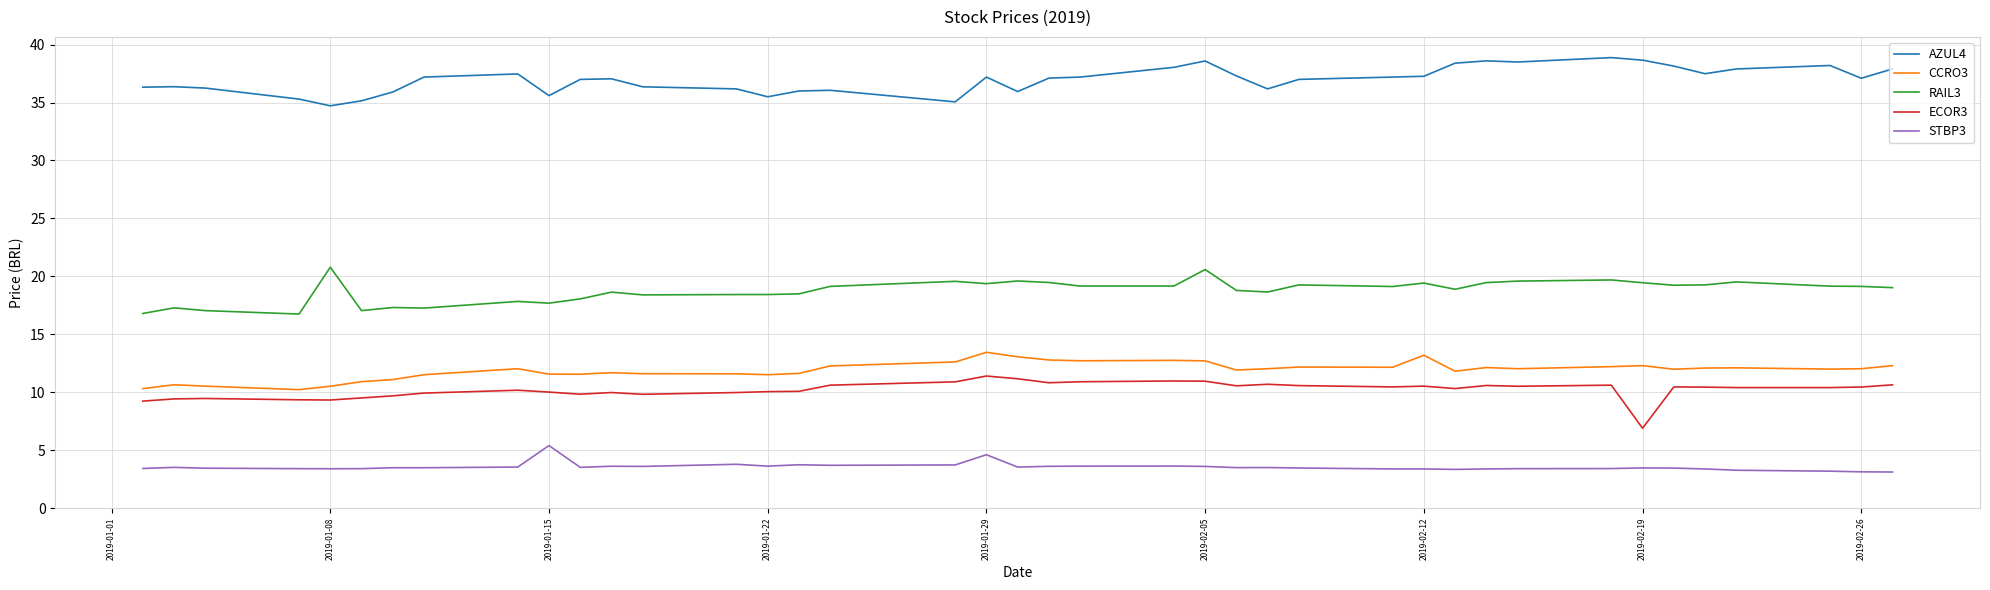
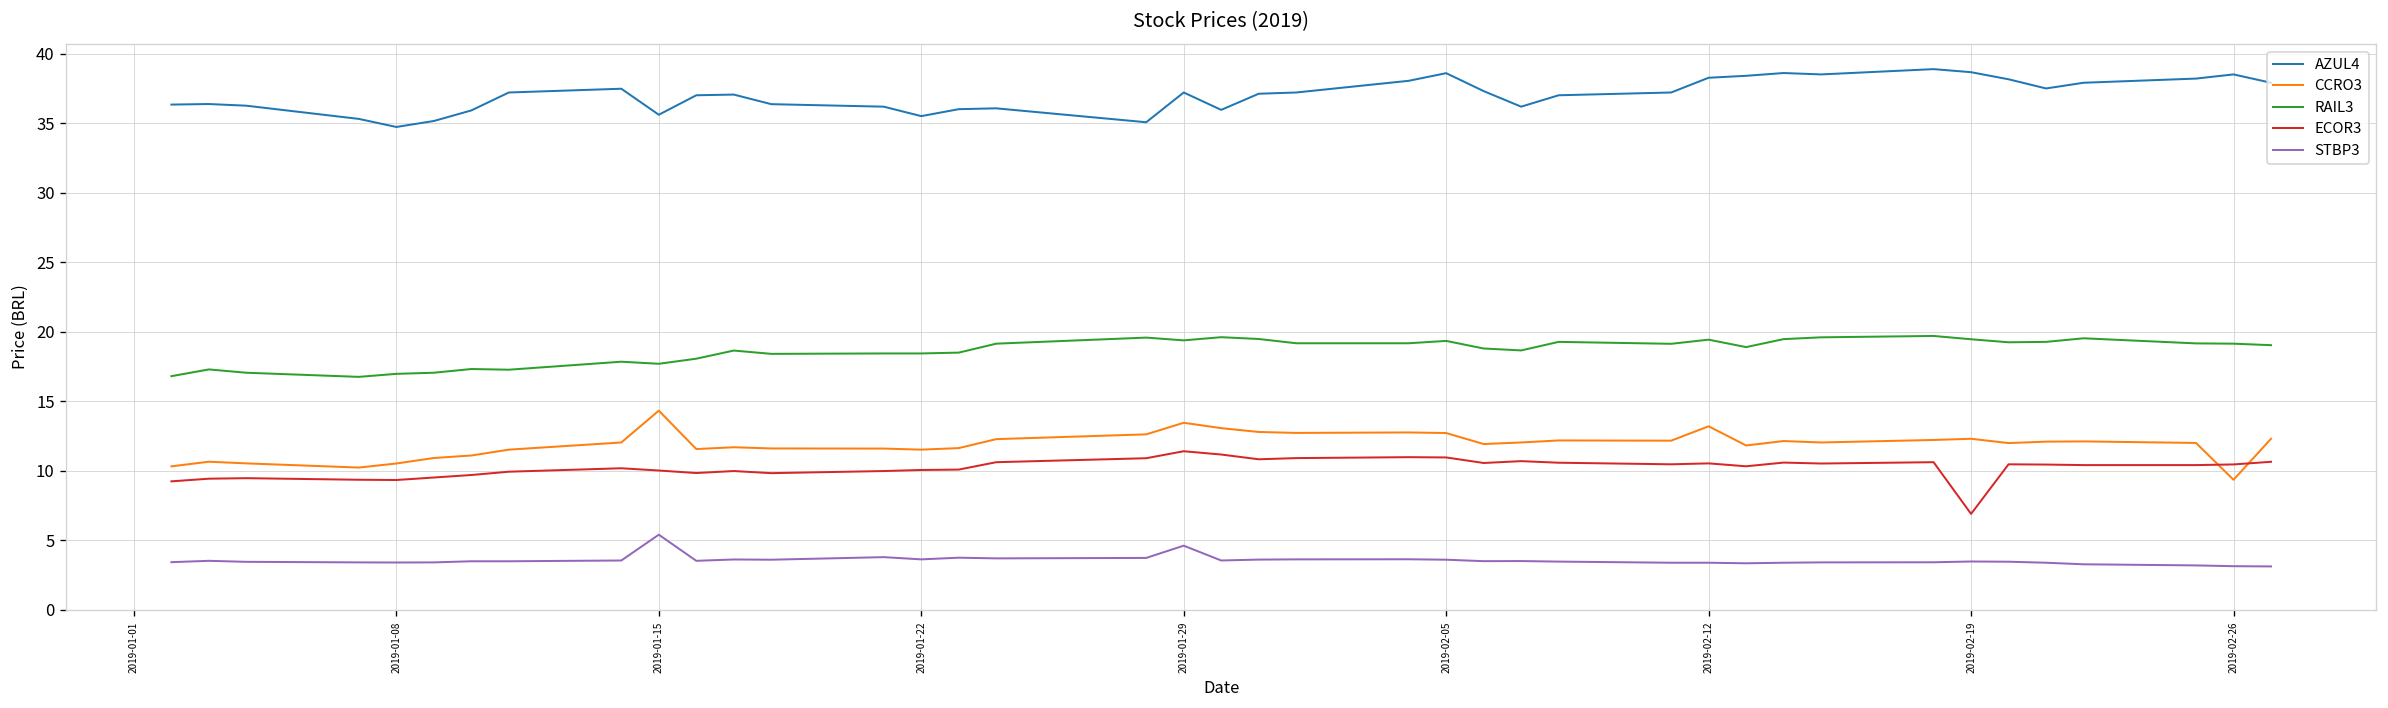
RAIL3, 2019-01-08: 20.8 -> 17.0
CCRO3, 2019-01-15: 11.6 -> 14.3
RAIL3, 2019-02-05: 20.6 -> 19.3
AZUL4, 2019-02-12: 37.3 -> 38.3
AZUL4, 2019-02-26: 37.1 -> 38.5
CCRO3, 2019-02-26: 12.0 -> 9.3
